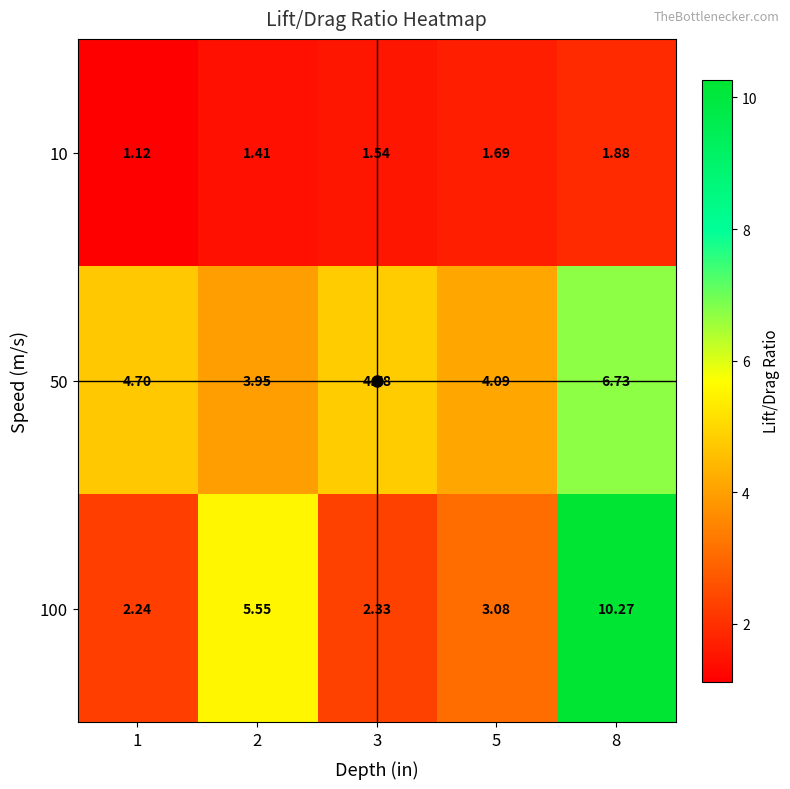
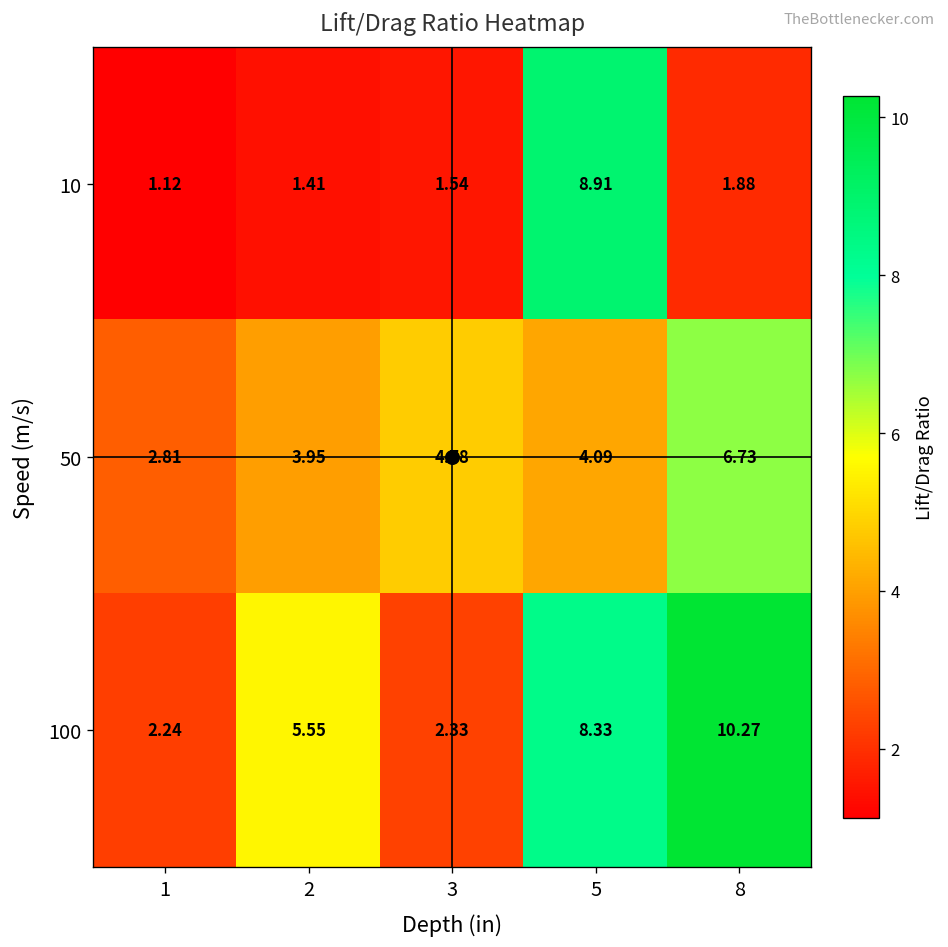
10, 5: 1.69 -> 8.91
50, 1: 4.70 -> 2.81
100, 5: 3.08 -> 8.33
